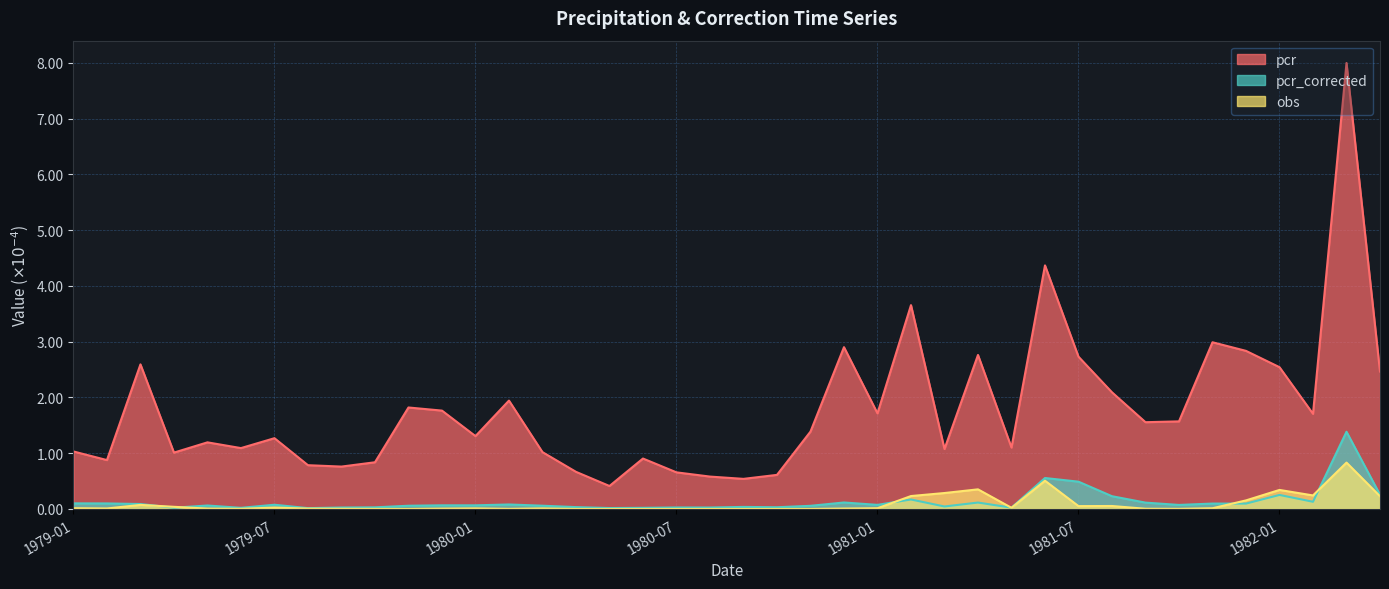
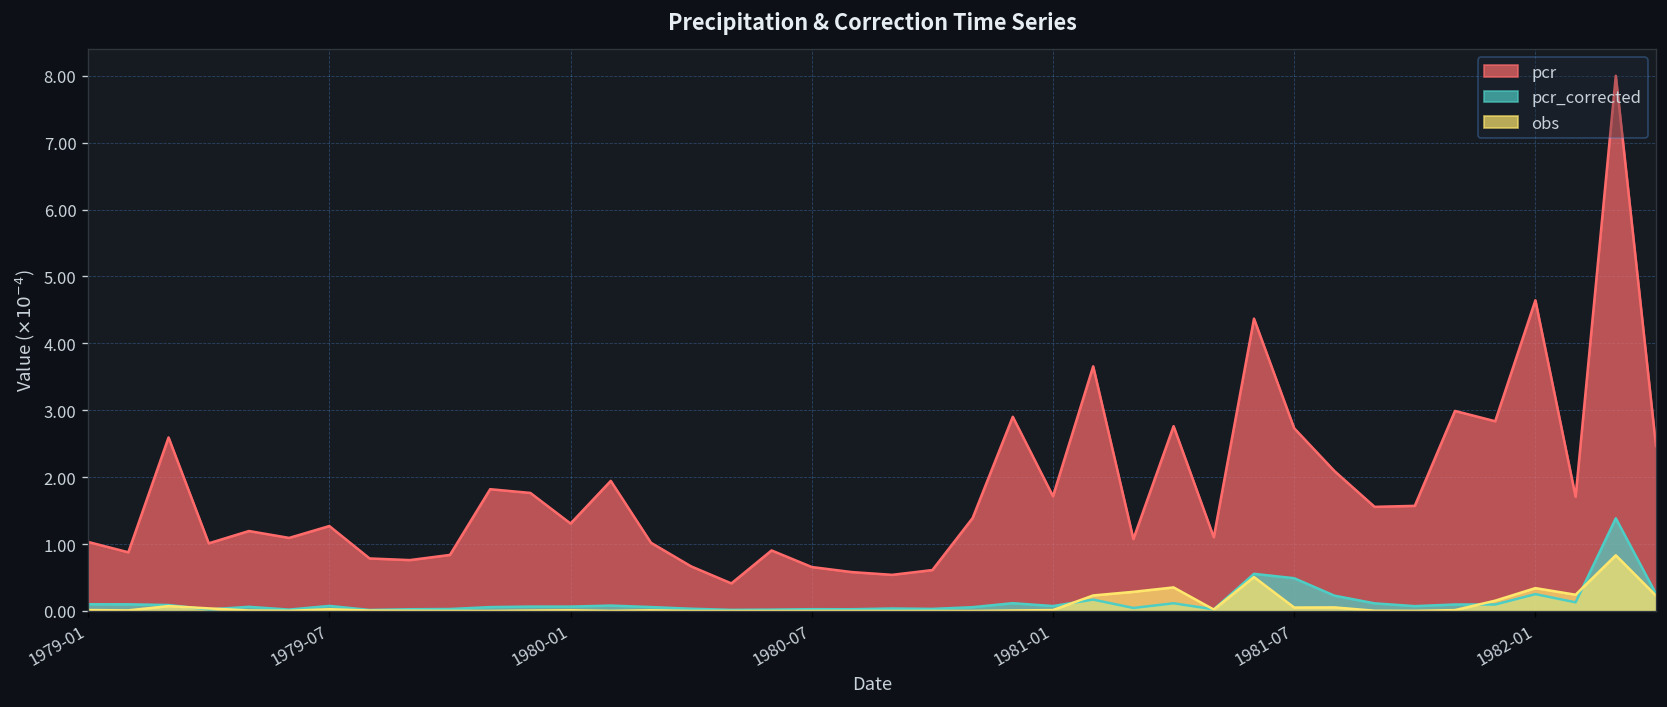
pcr, 1982-01: 2.5 -> 4.6
